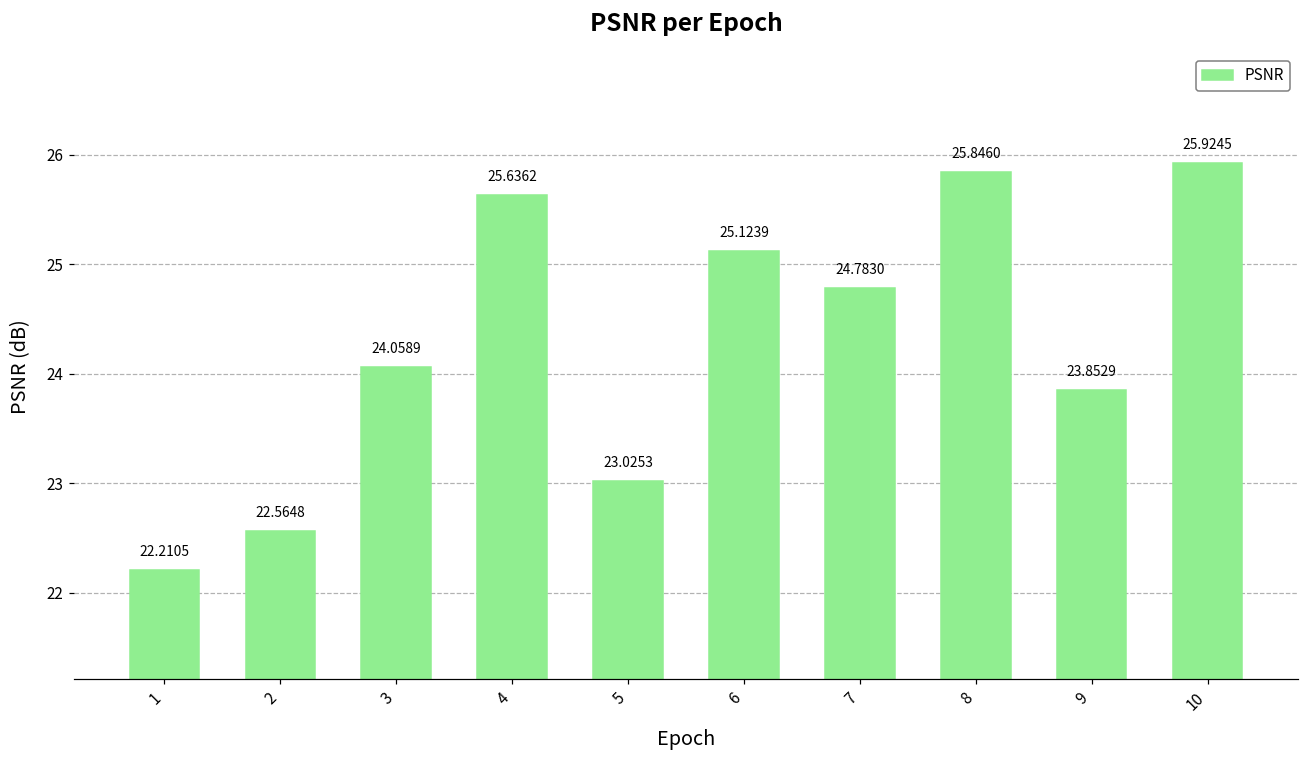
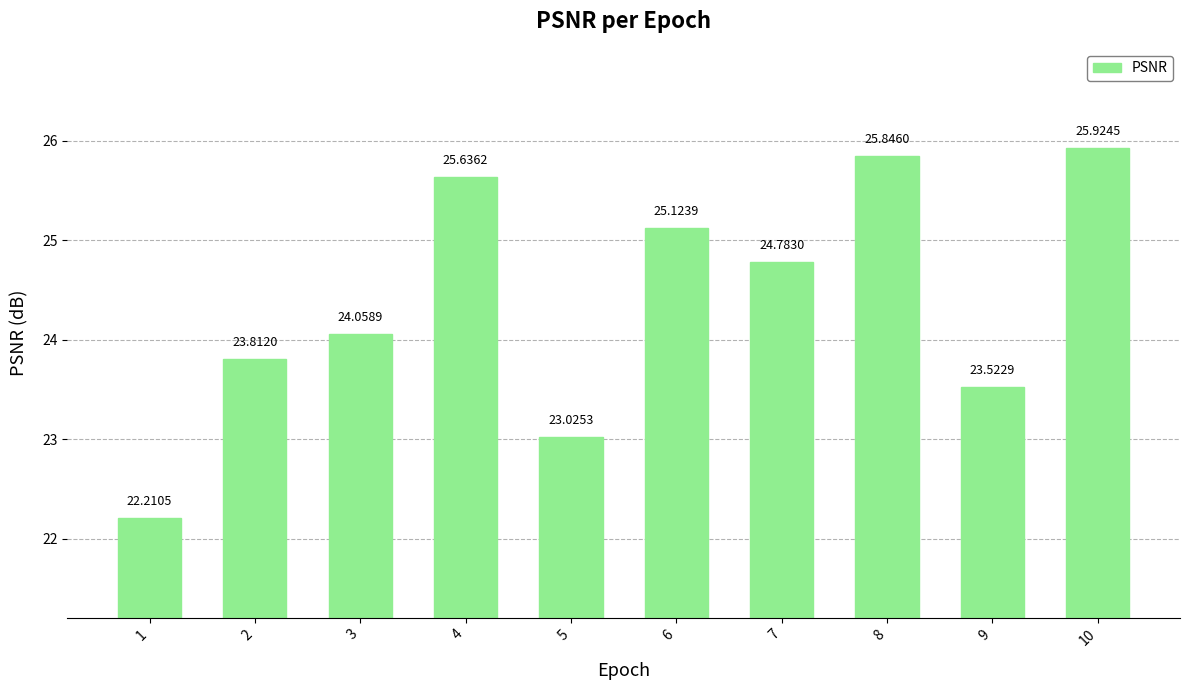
2: 22.5648 -> 23.8120
9: 23.8529 -> 23.5229
